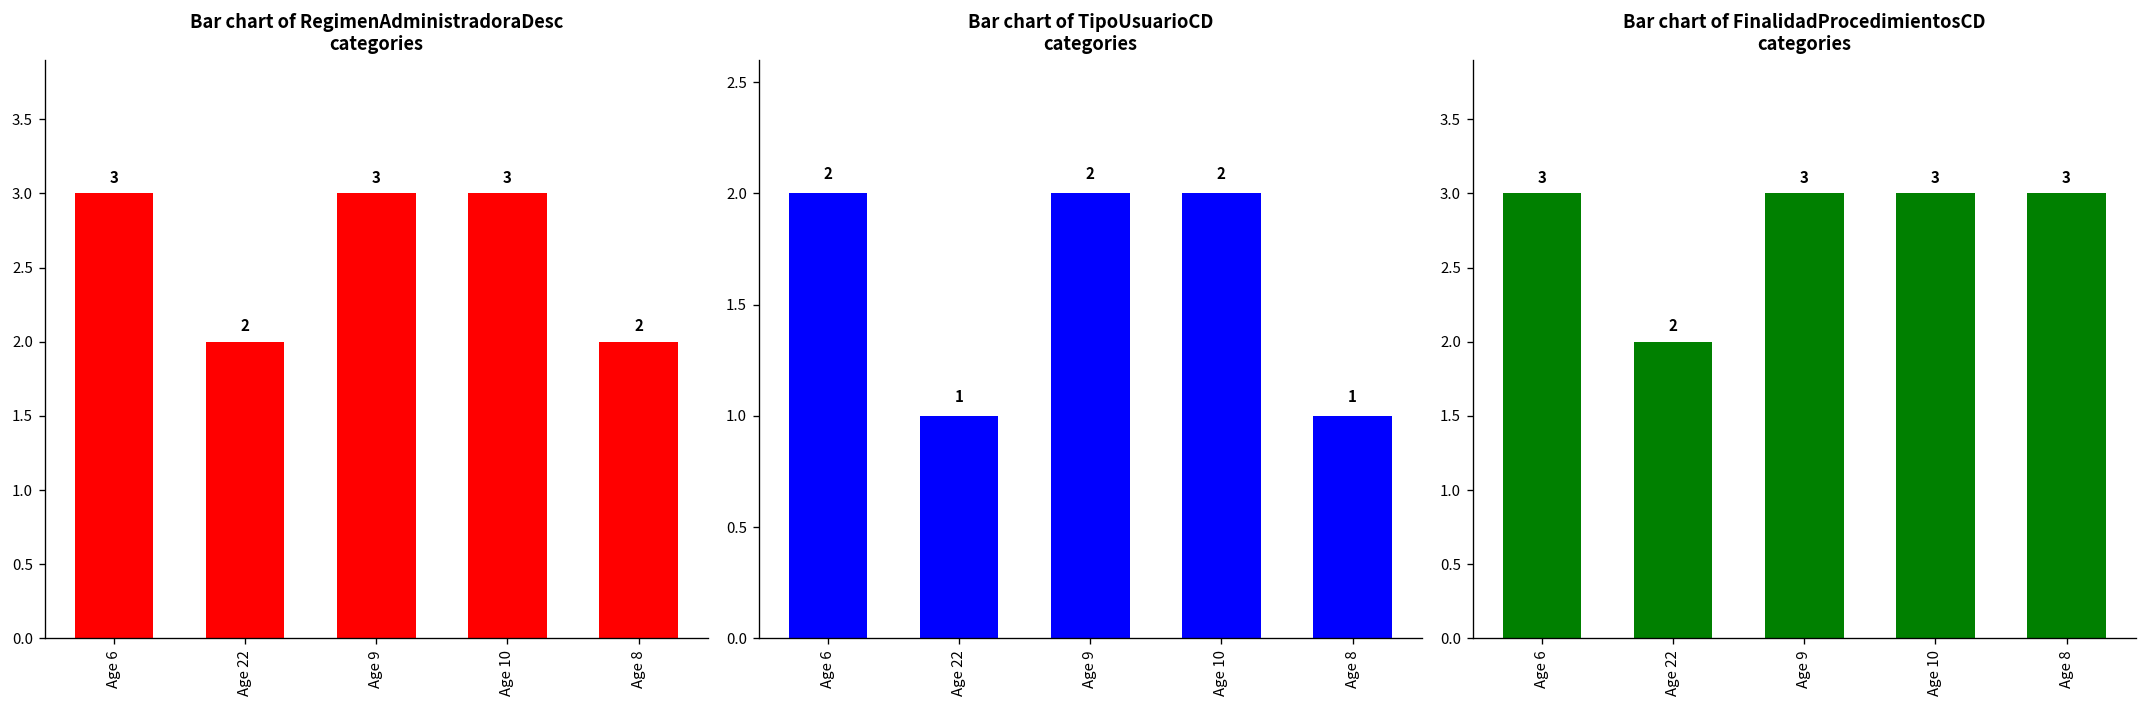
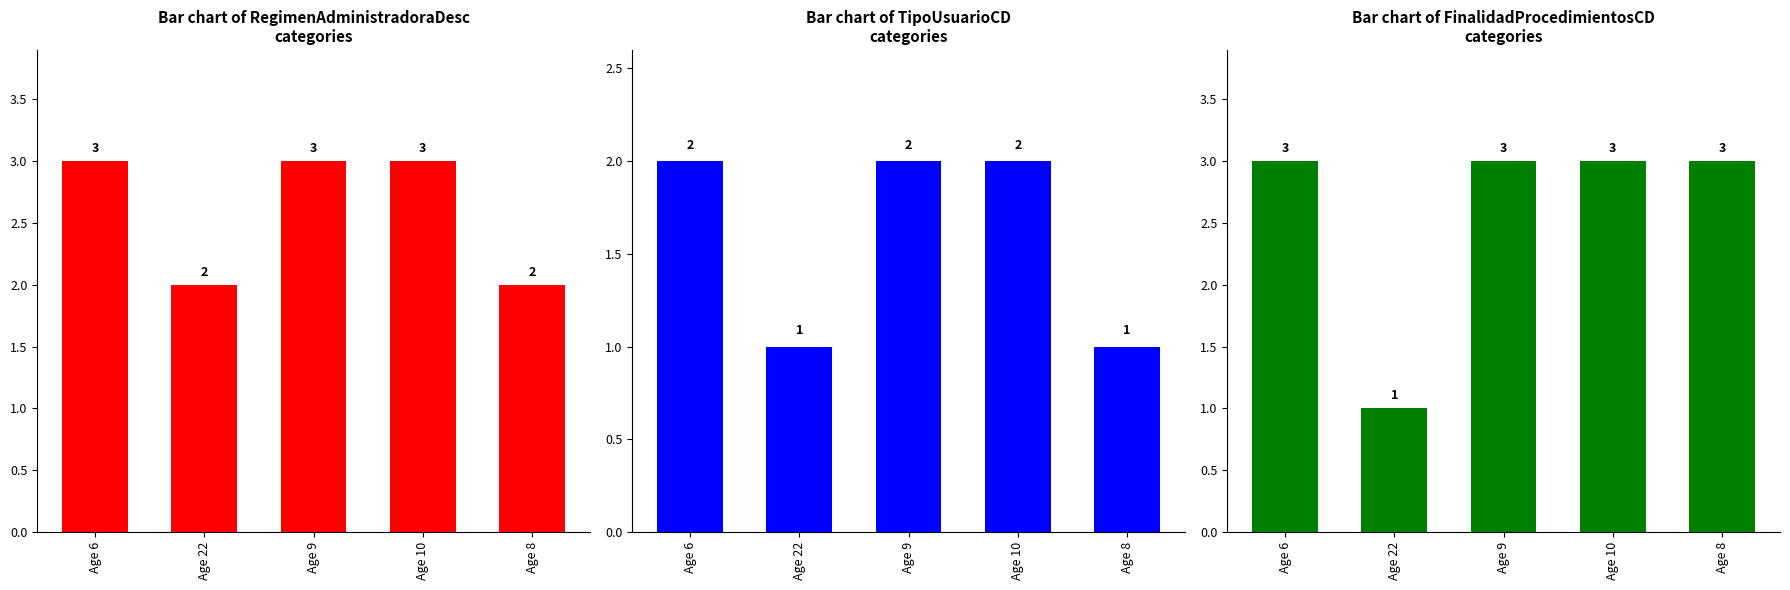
Bar chart of FinalidadProcedimientosCD categories, Age 22: 2 -> 1
